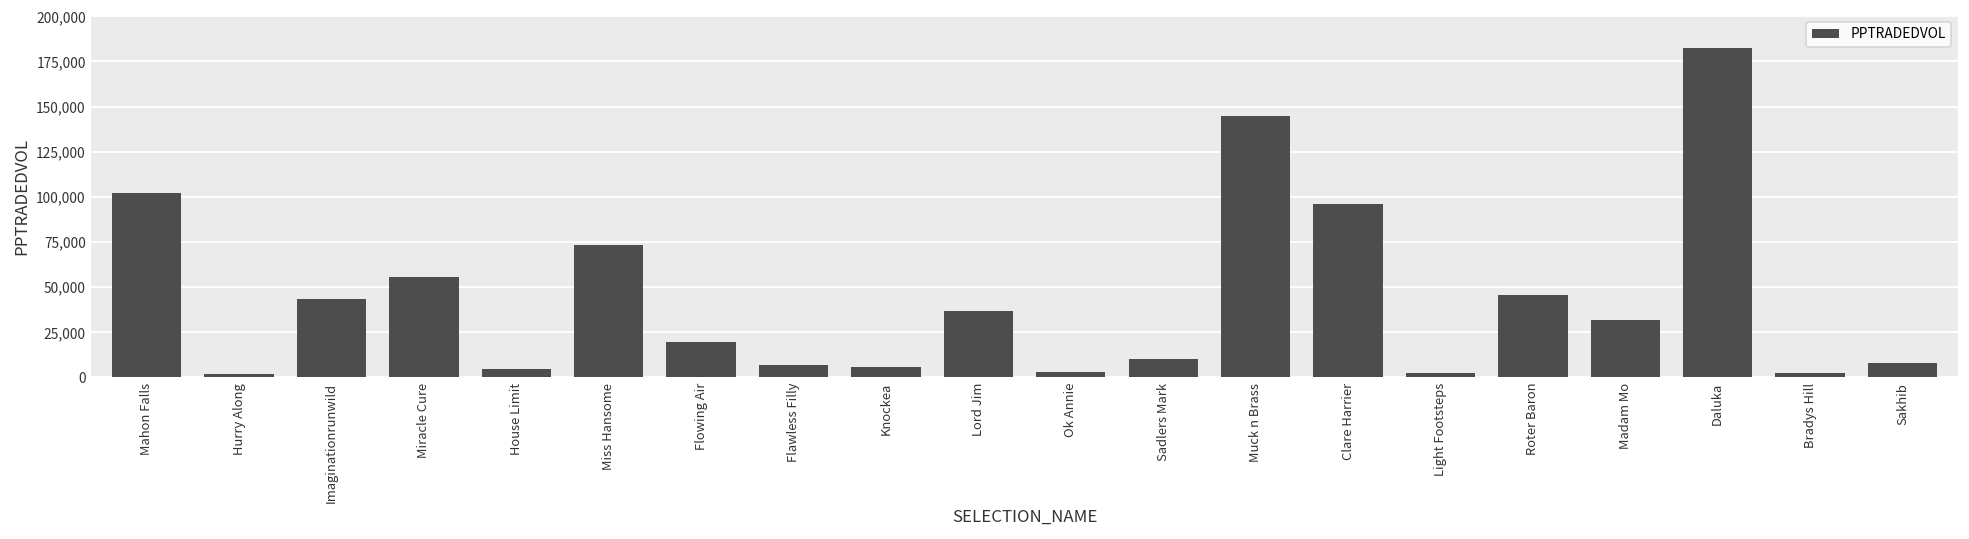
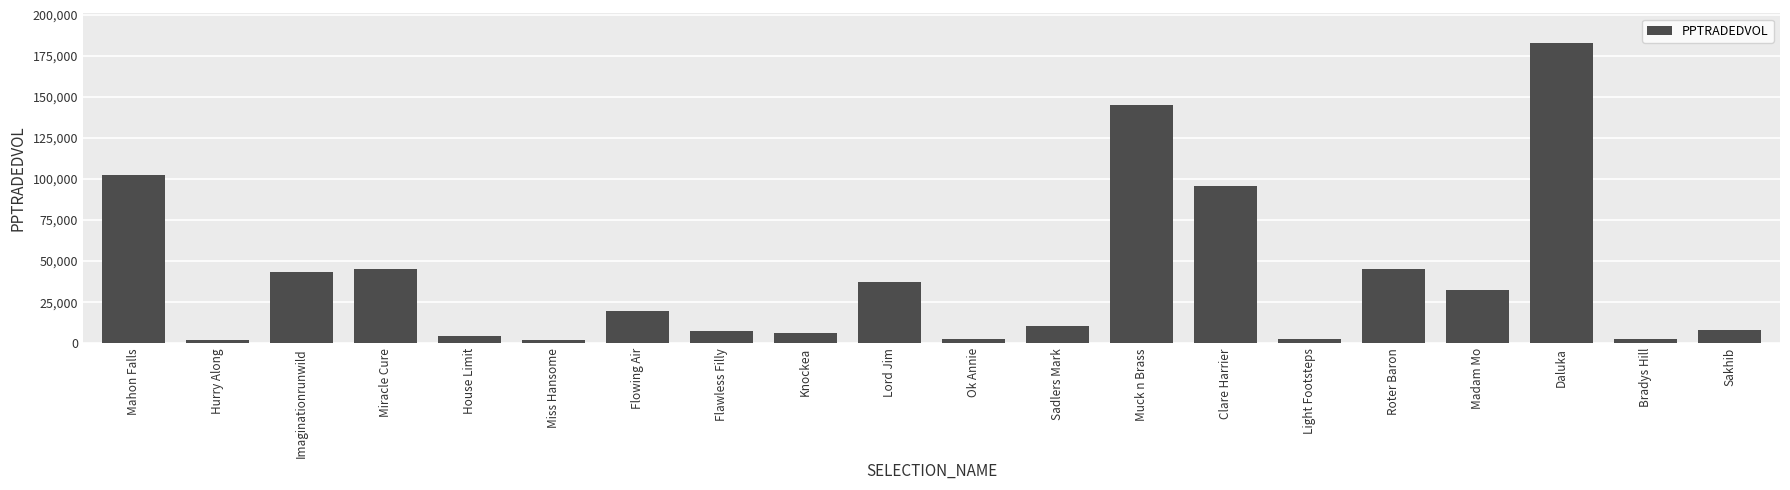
Miracle Cure: 56,000 -> 45,000
Miss Hansome: 73,000 -> 2,000
